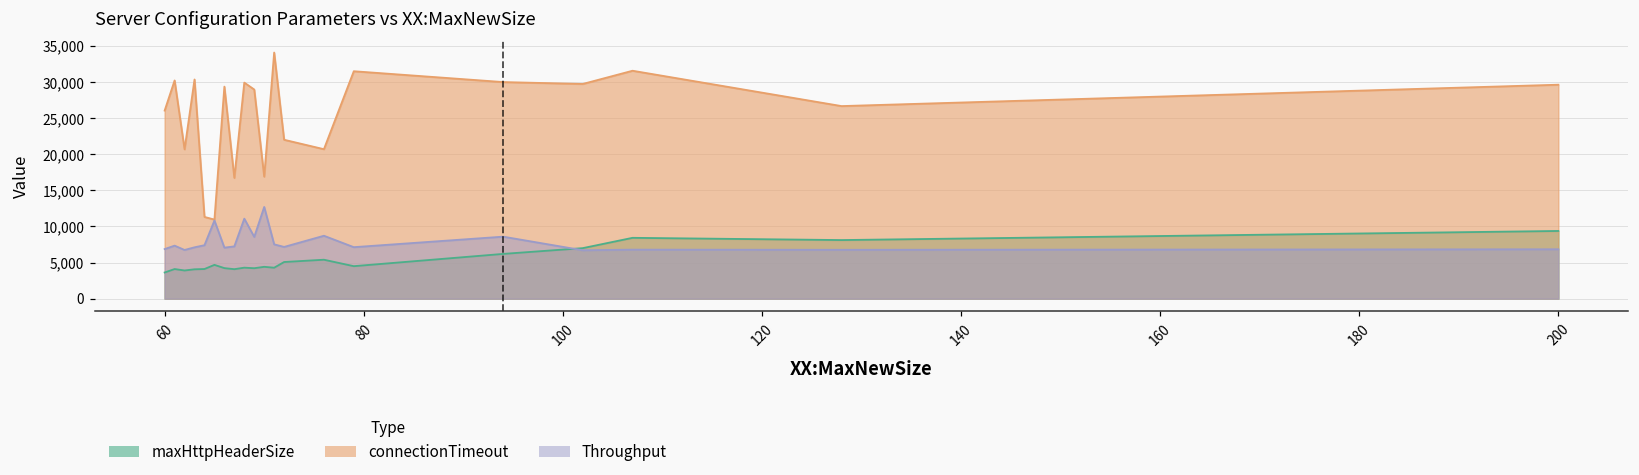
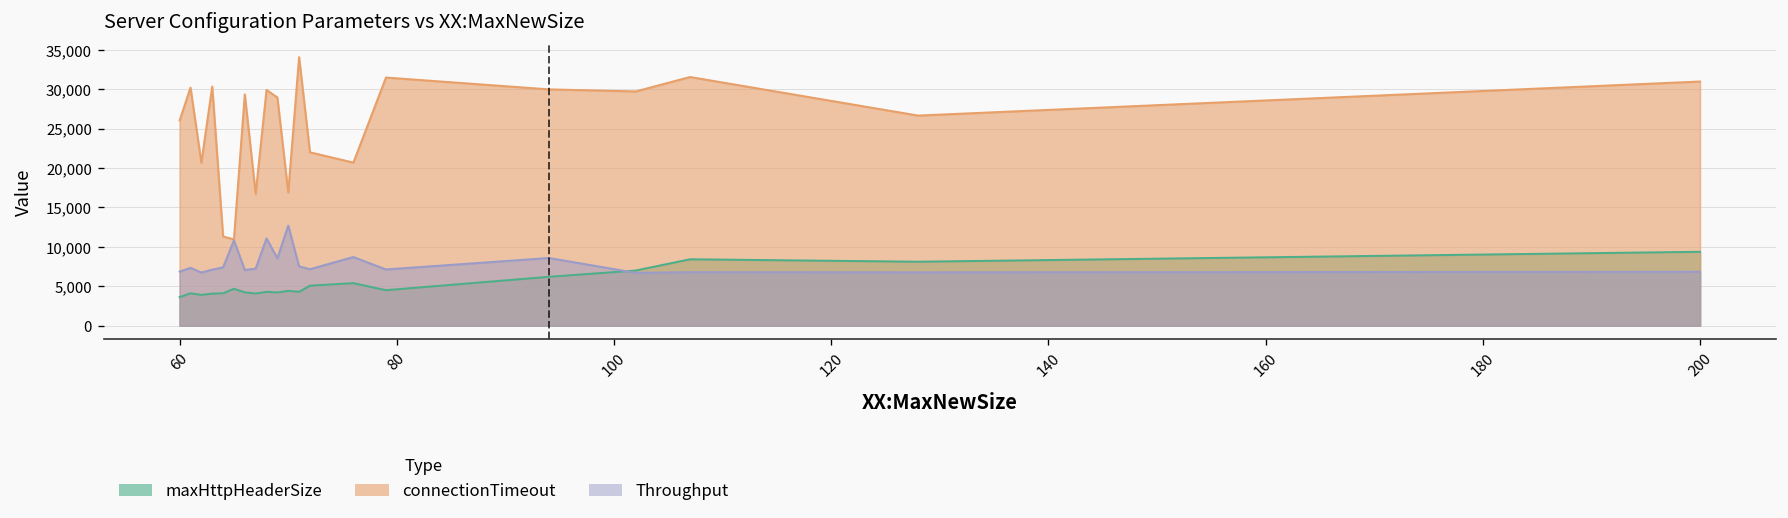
connectionTimeout, 200: 30,000 -> 31,000
